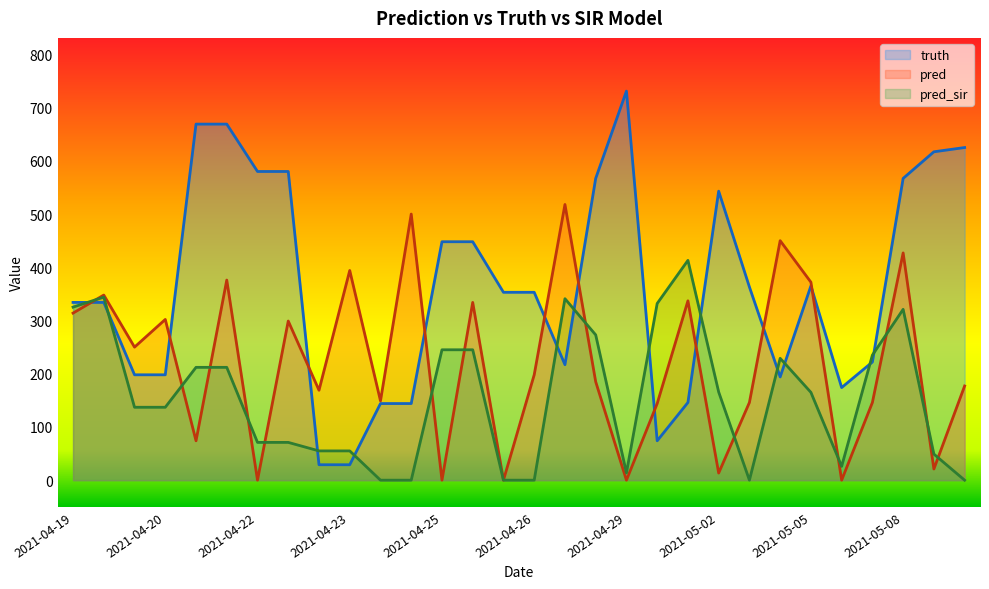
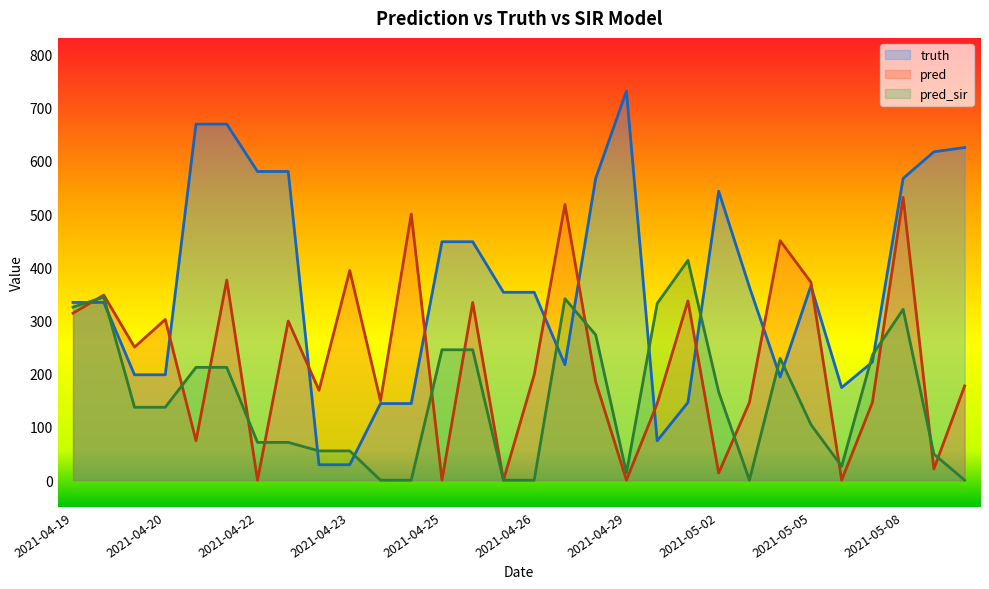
pred_sir, 2021-05-05: 170 -> 100
pred, 2021-05-08: 430 -> 530
